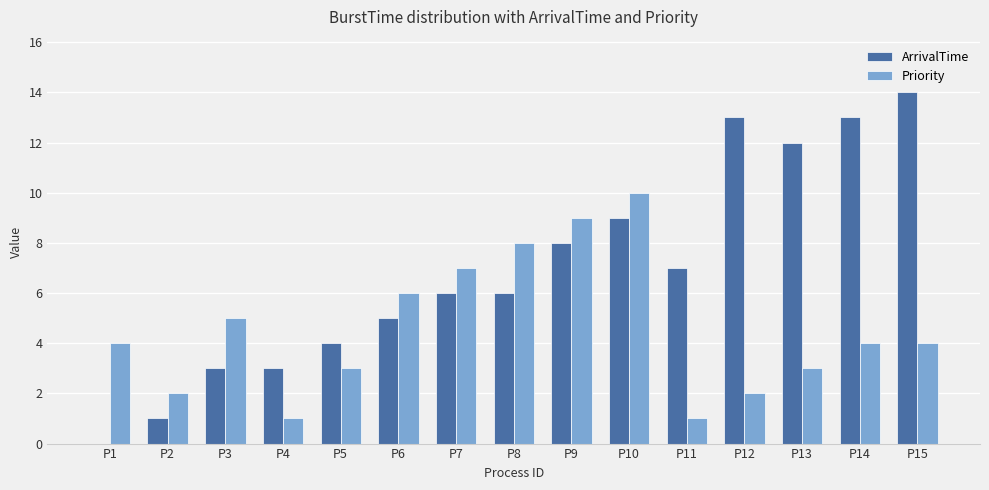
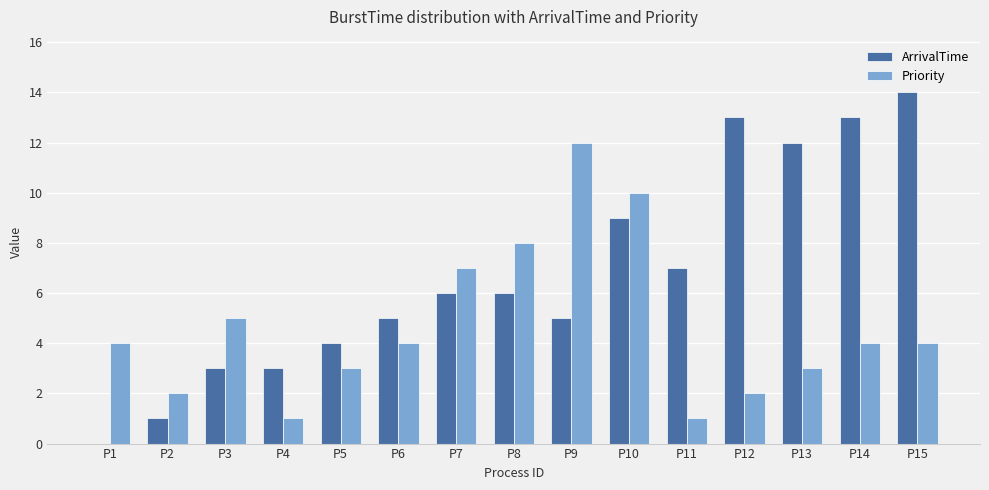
Priority, P6: 6 -> 4
ArrivalTime, P9: 8 -> 5
Priority, P9: 9 -> 12
